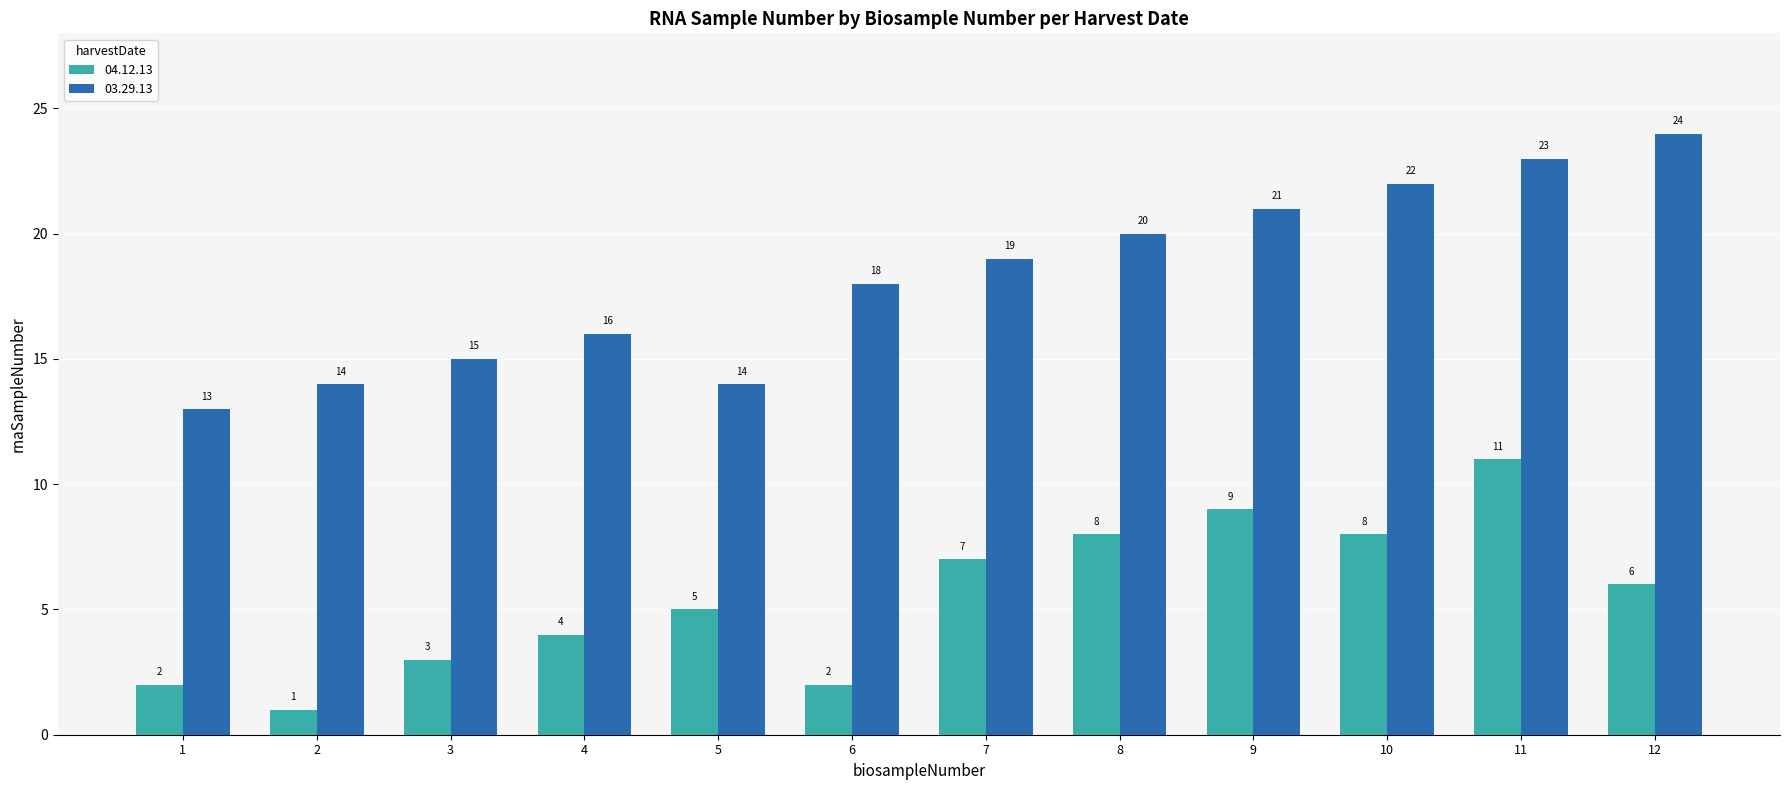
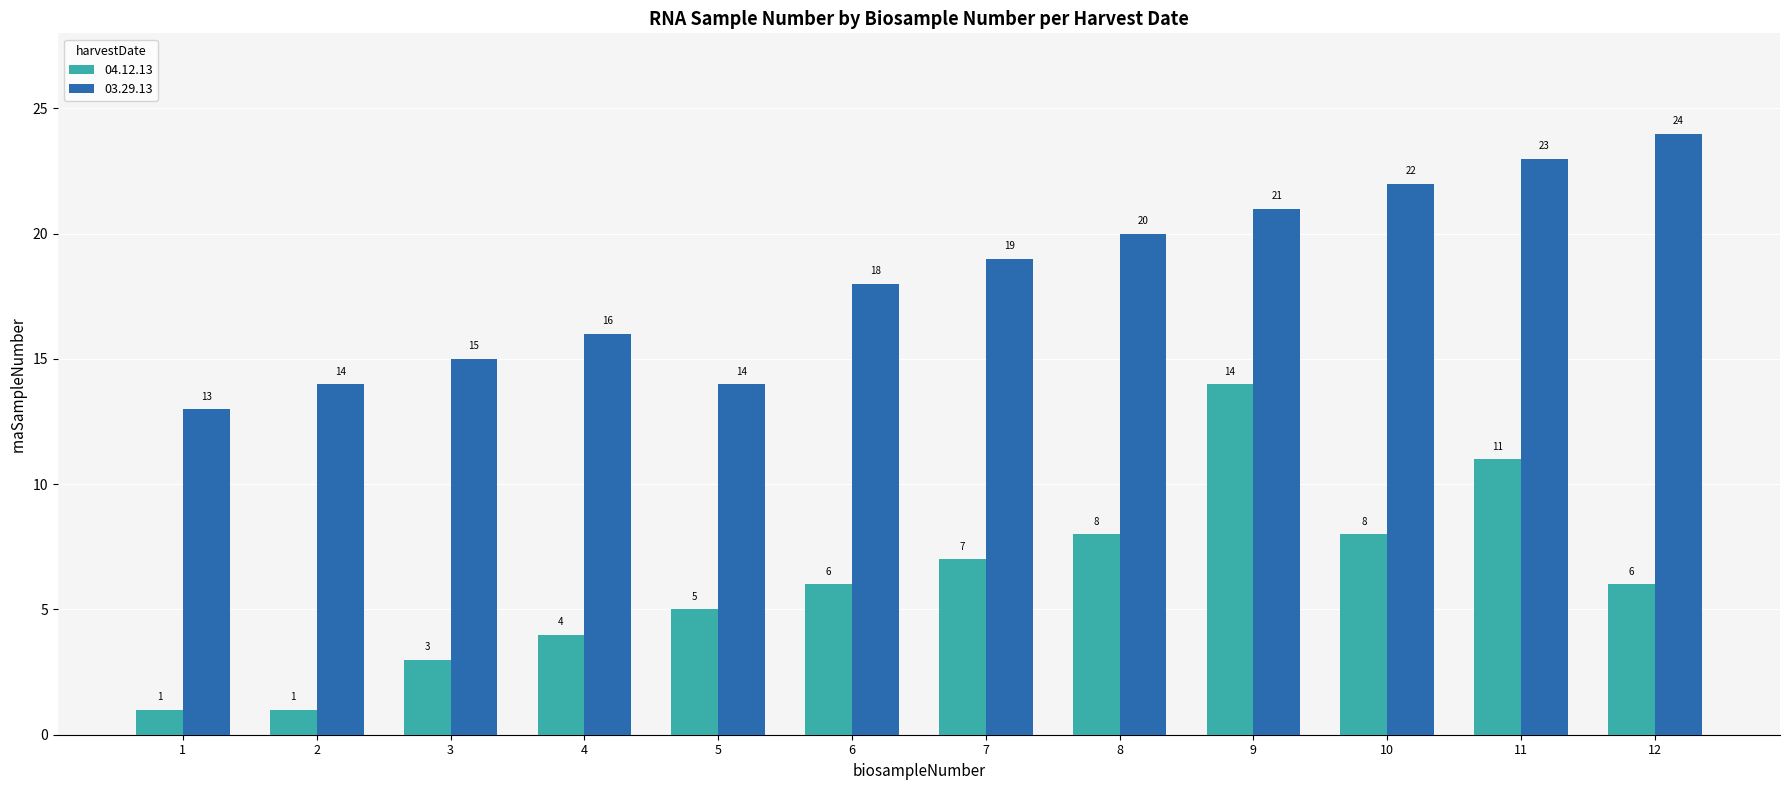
04.12.13, 1: 2 -> 1
04.12.13, 6: 2 -> 6
04.12.13, 9: 9 -> 14
